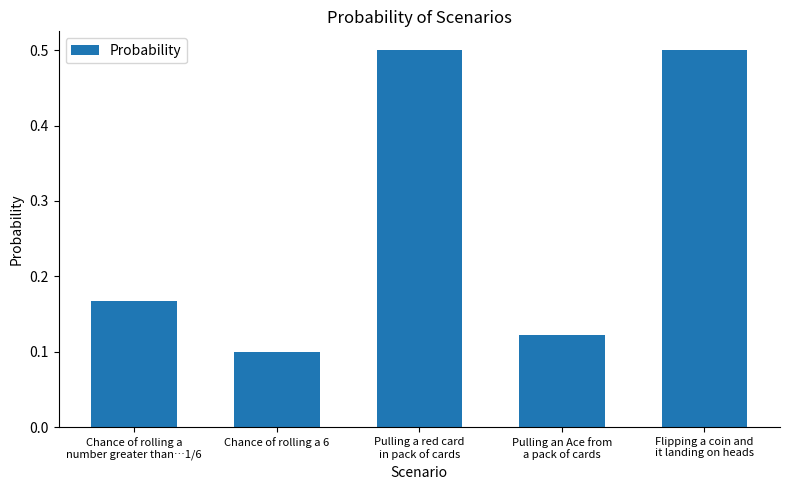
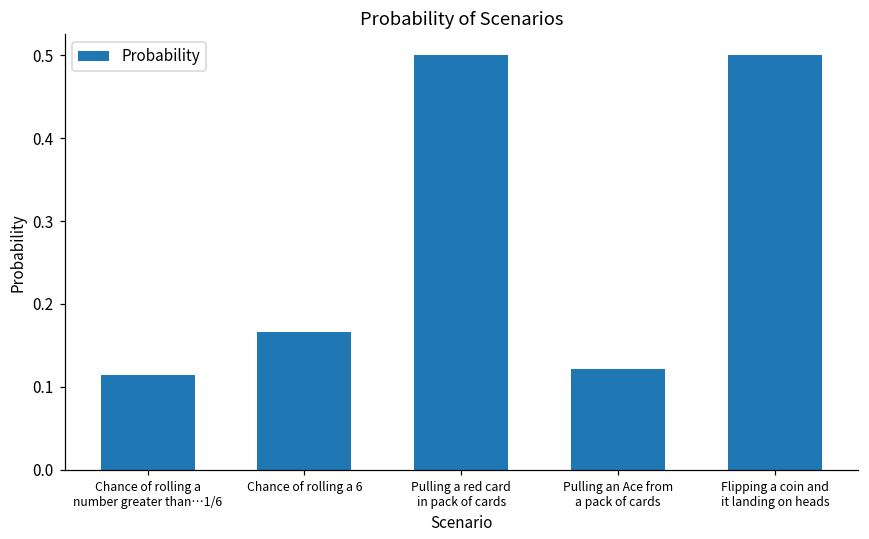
Chance of rolling a number greater than…1/6: 0.17 -> 0.11
Chance of rolling a 6: 0.10 -> 0.17
